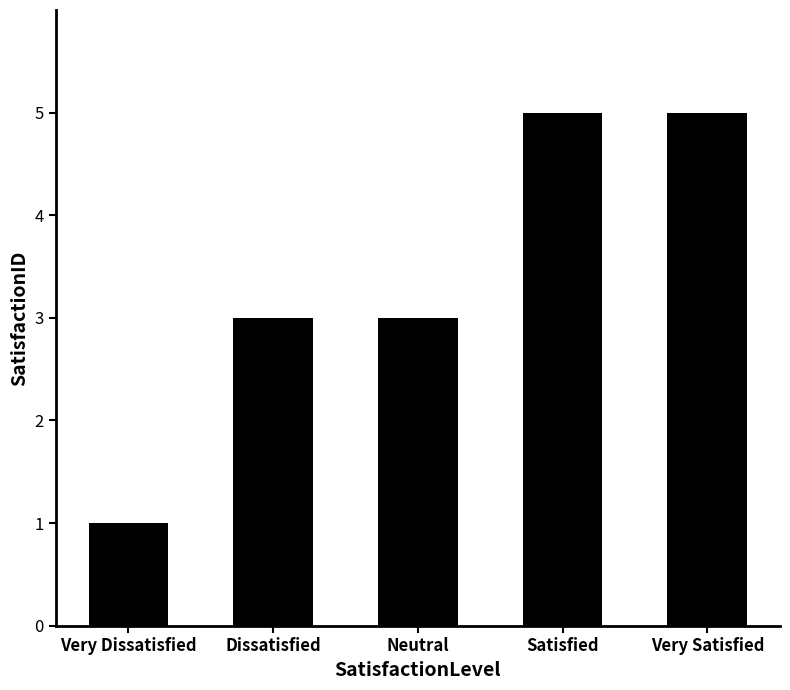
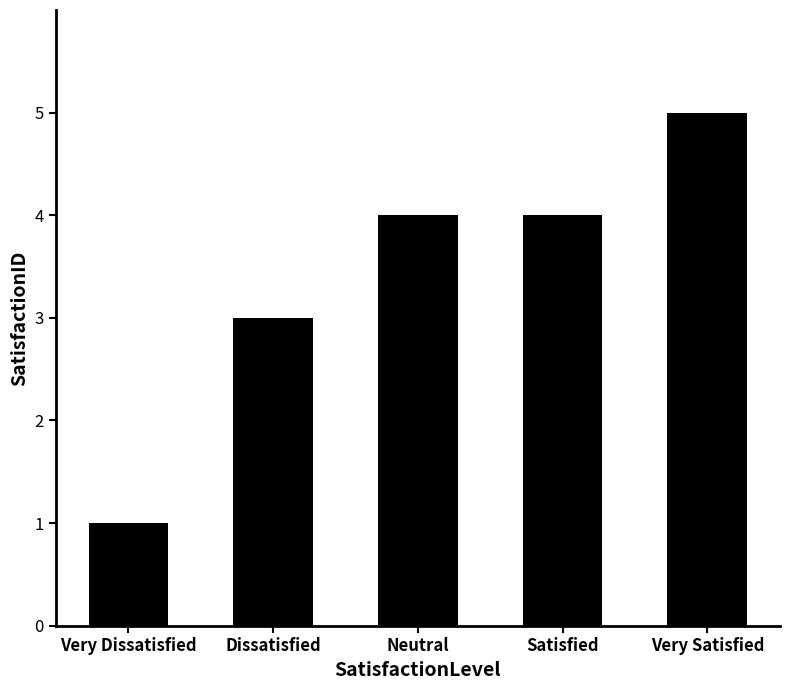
Neutral: 3 -> 4
Satisfied: 5 -> 4
